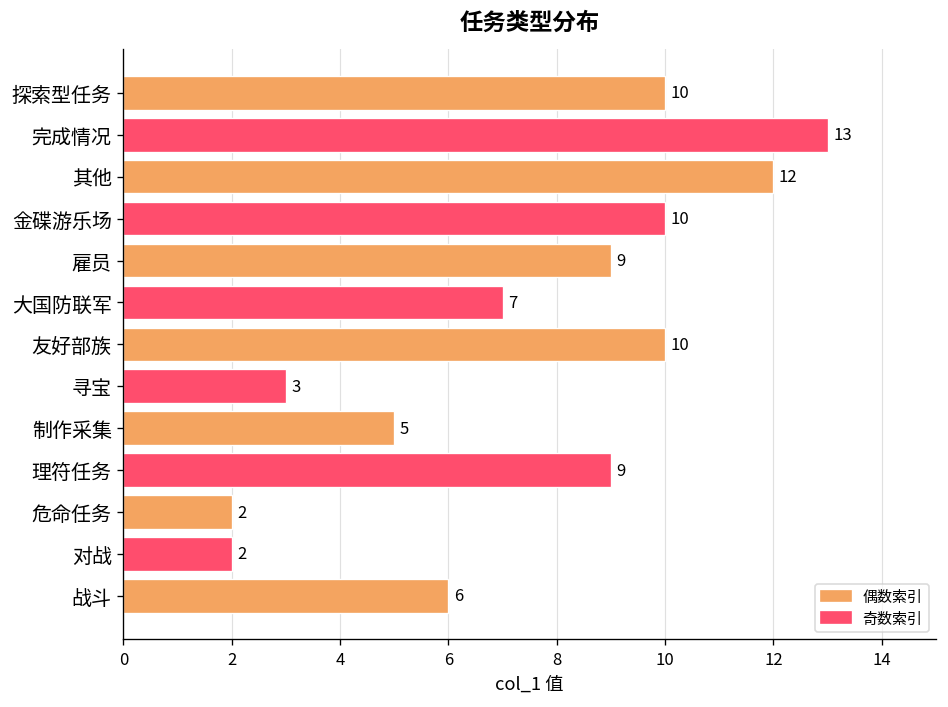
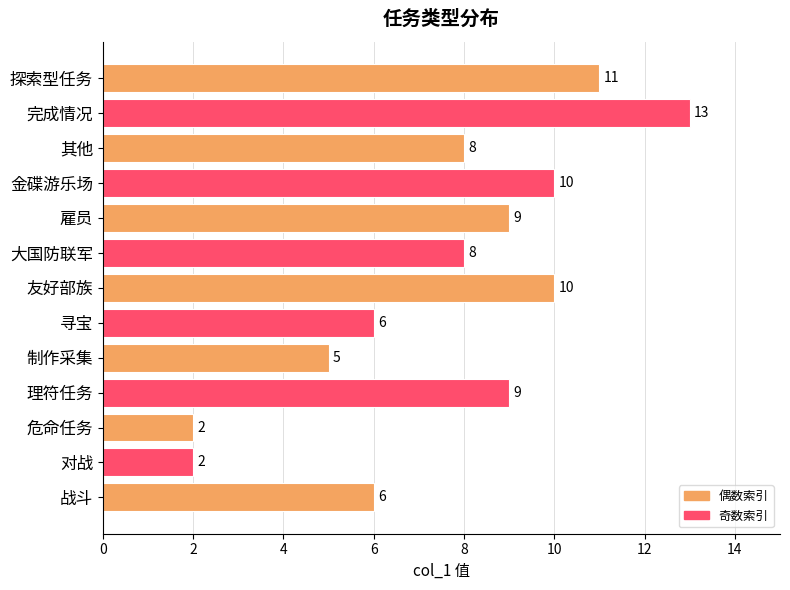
探索型任务: 10 -> 11
其他: 12 -> 8
大国防联军: 7 -> 8
寻宝: 3 -> 6
